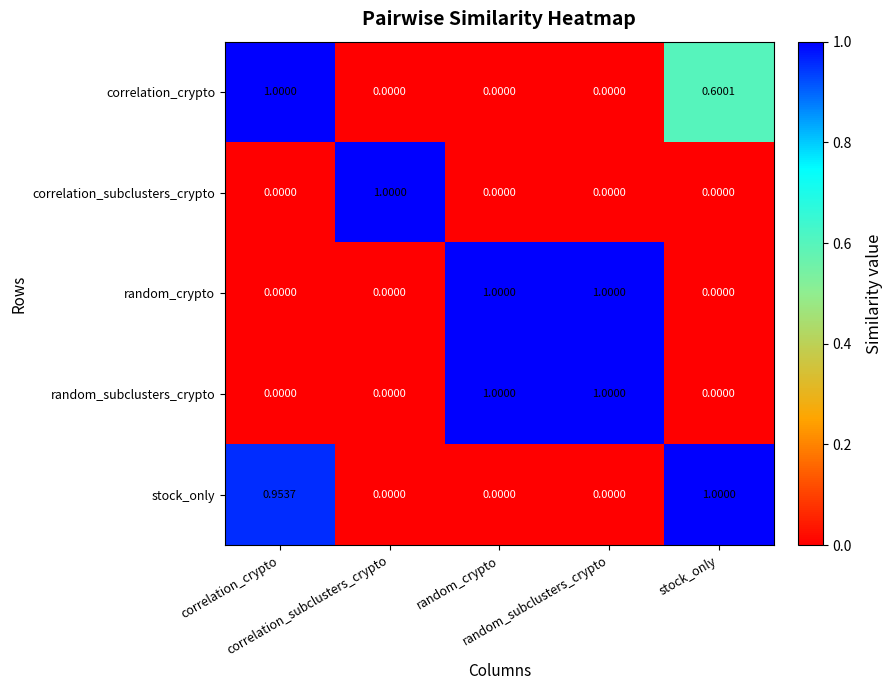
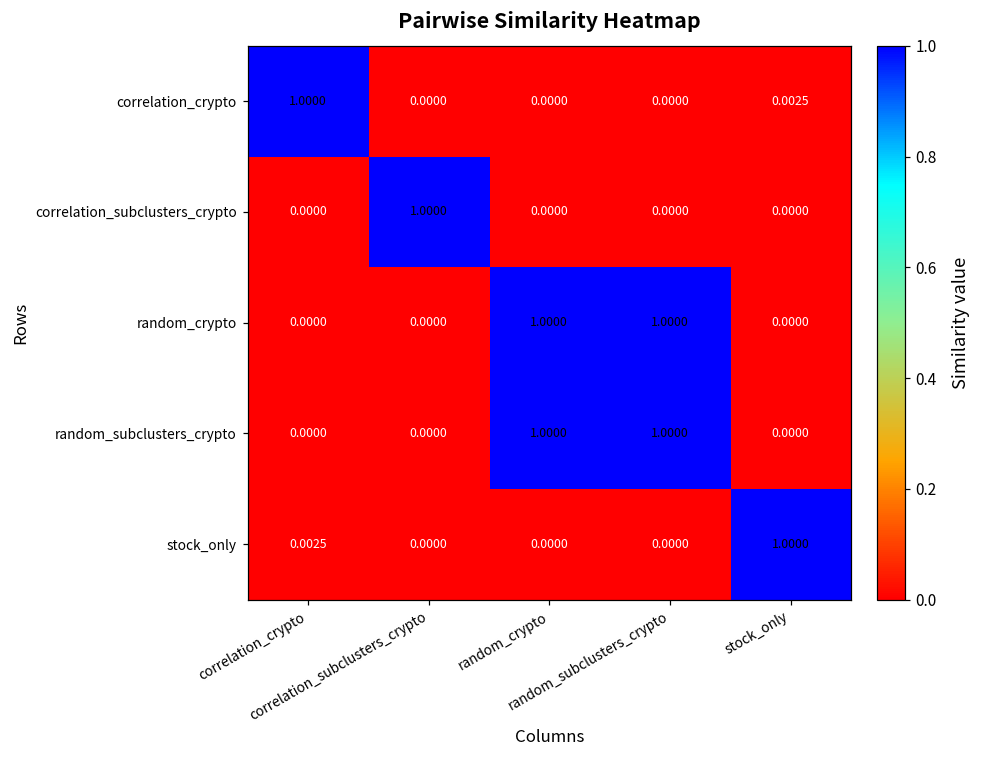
correlation_crypto, stock_only: 0.6001 -> 0.0025
stock_only, correlation_crypto: 0.9537 -> 0.0025
